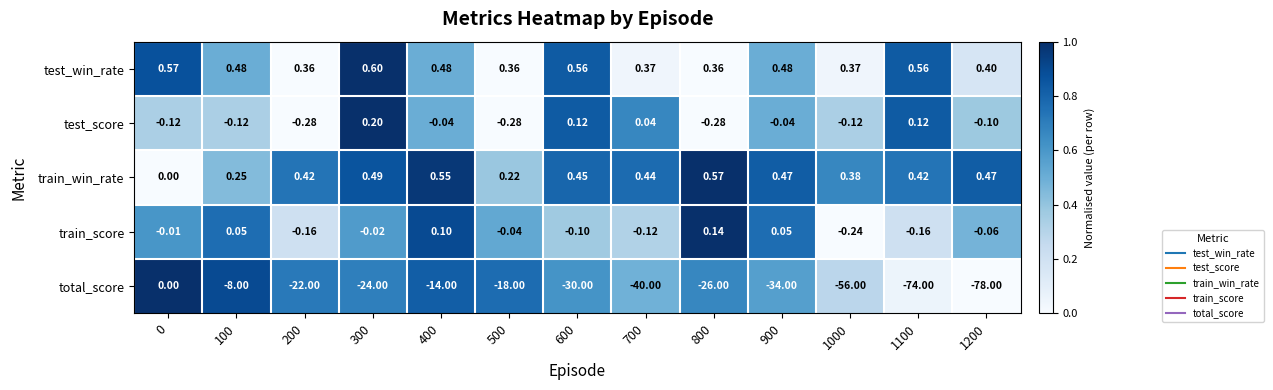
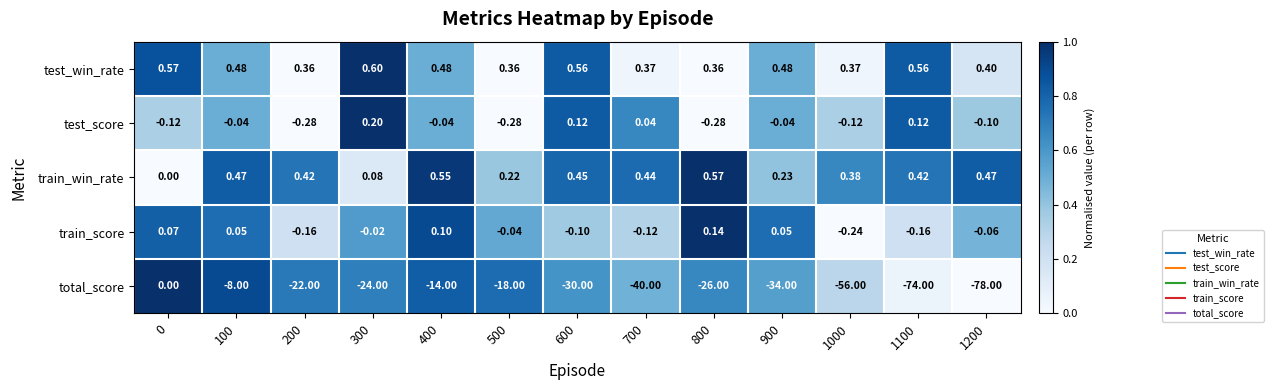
test_score, 100: -0.12 -> -0.04
train_win_rate, 100: 0.25 -> 0.47
train_win_rate, 300: 0.49 -> 0.08
train_win_rate, 900: 0.47 -> 0.23
train_score, 0: -0.01 -> 0.07
